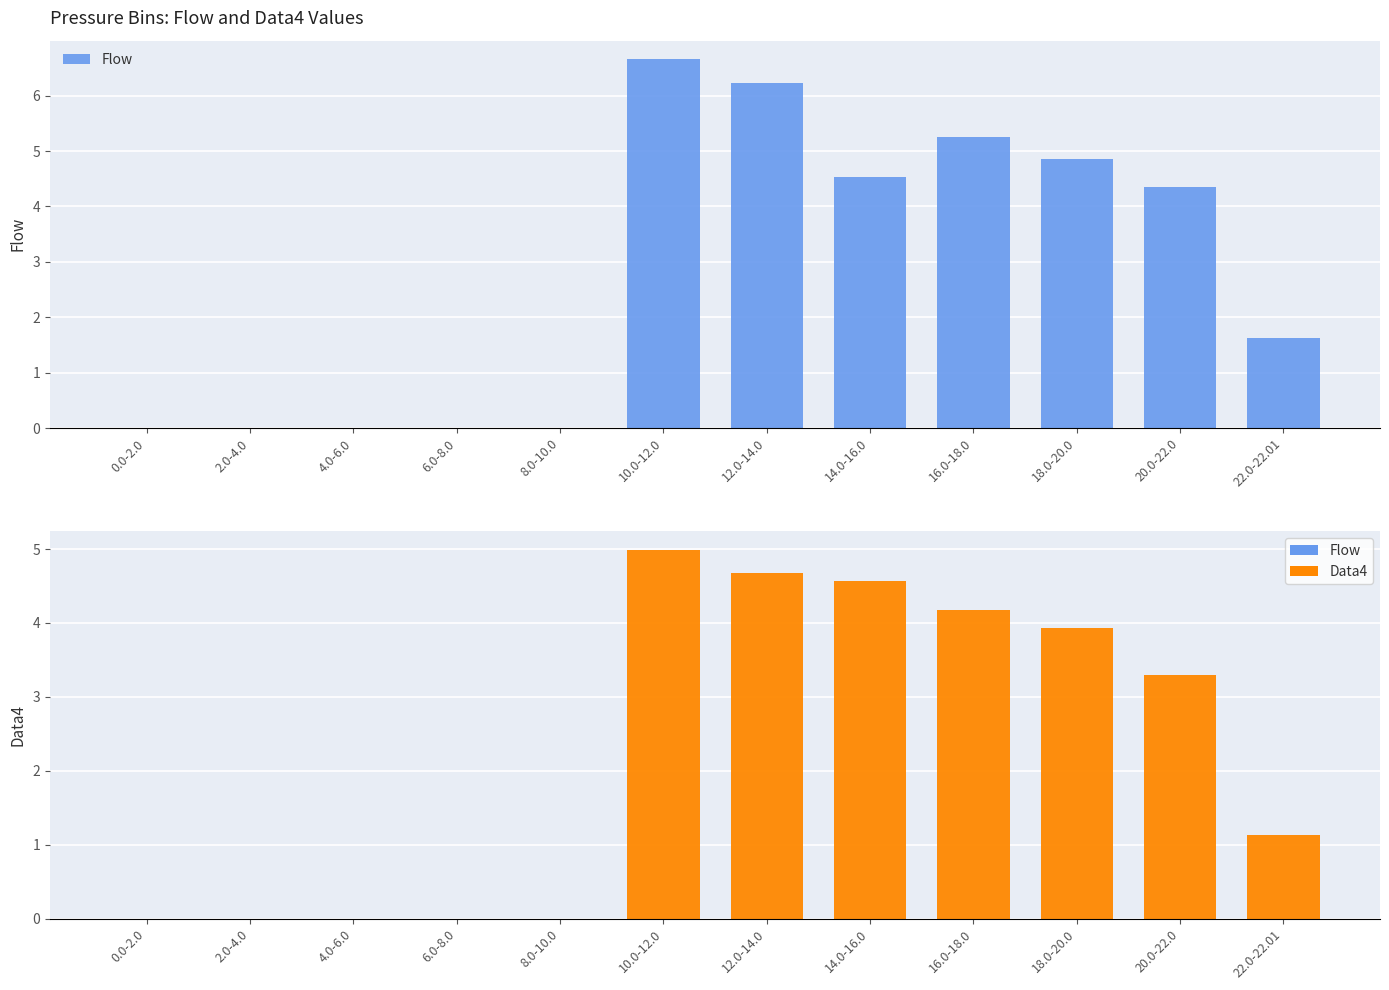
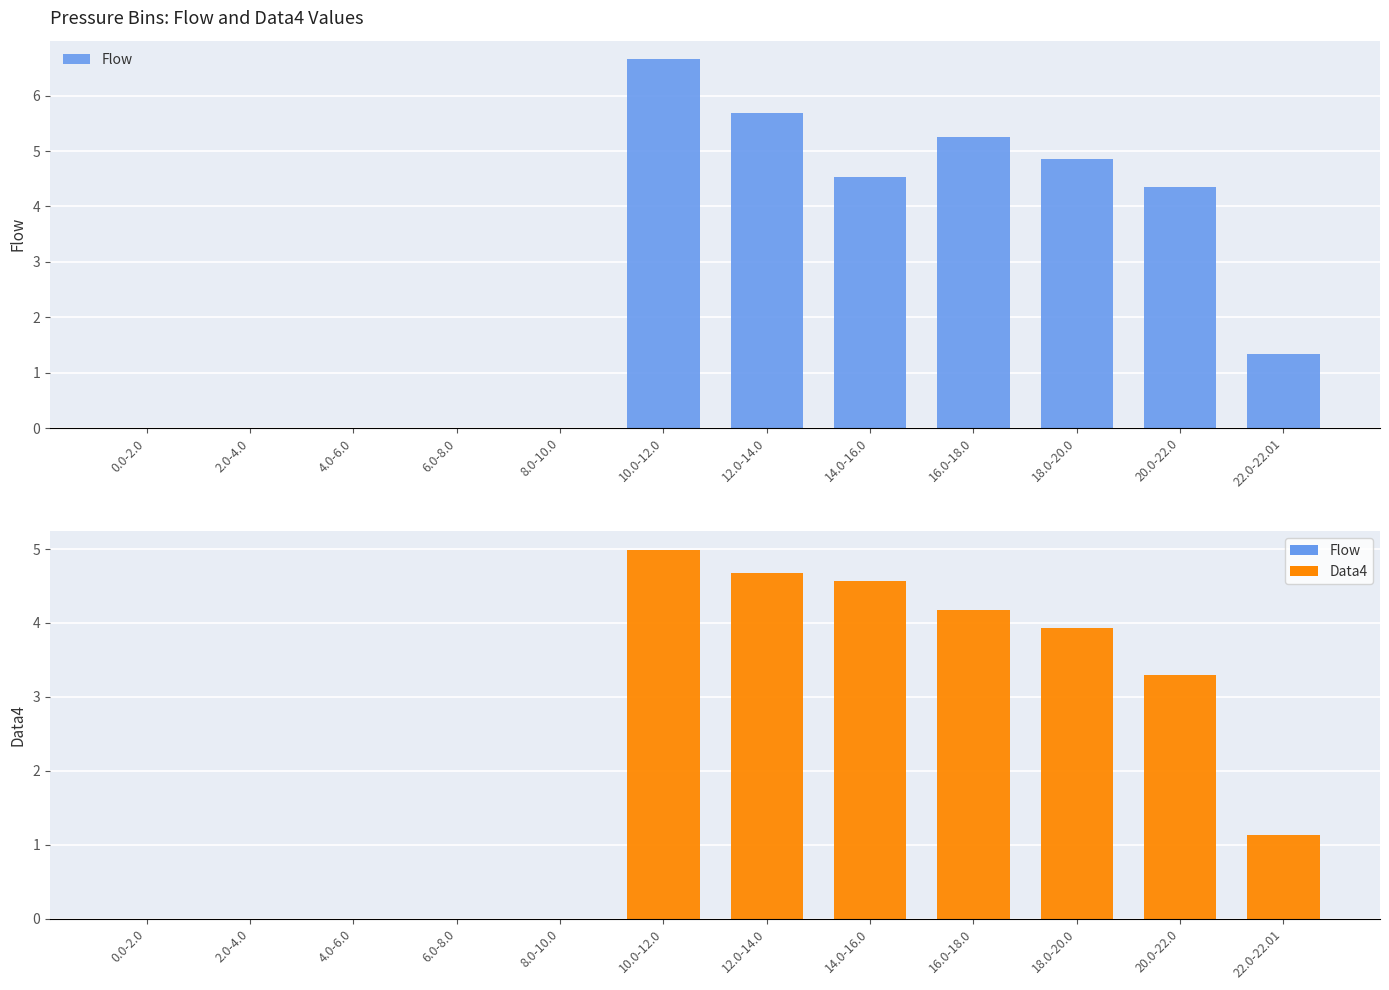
Pressure Bins: Flow and Data4 Values, 12.0-14.0: 6.2 -> 5.7
Pressure Bins: Flow and Data4 Values, 22.0-22.01: 1.6 -> 1.3
